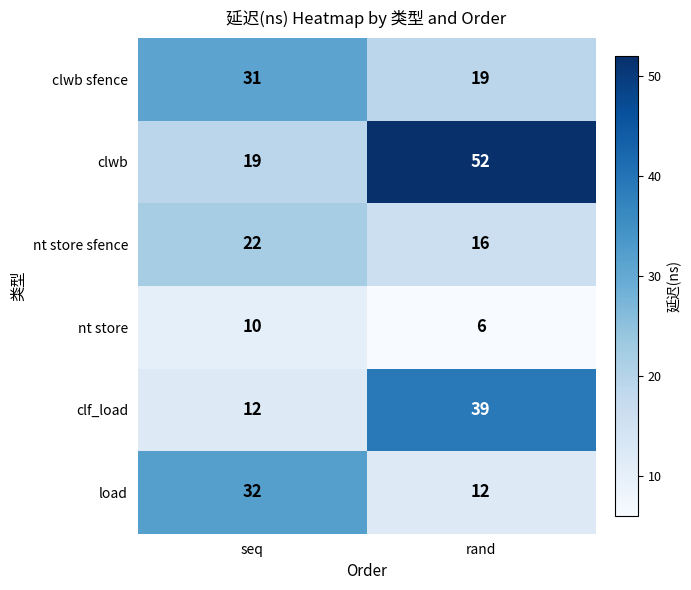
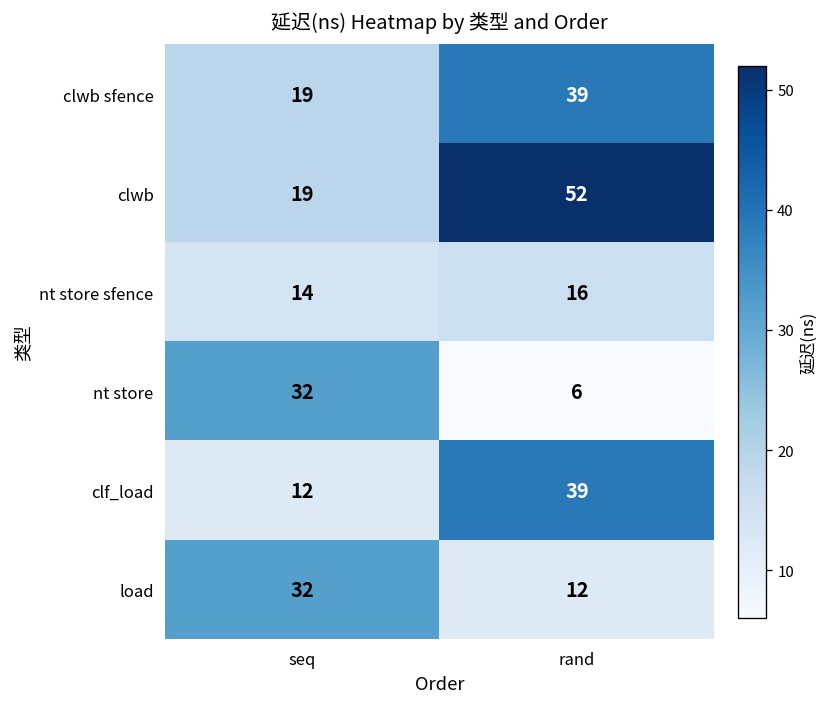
clwb sfence, seq: 31 -> 19
clwb sfence, rand: 19 -> 39
nt store sfence, seq: 22 -> 14
nt store, seq: 10 -> 32
